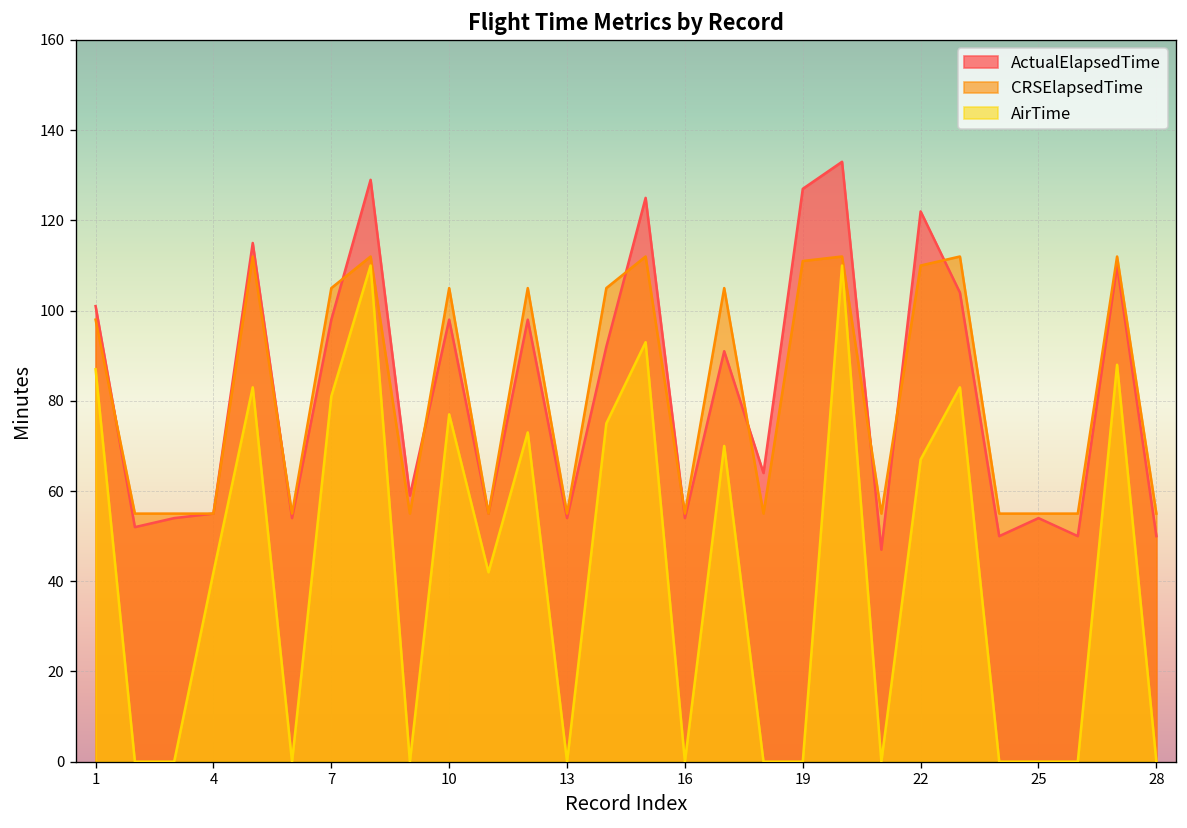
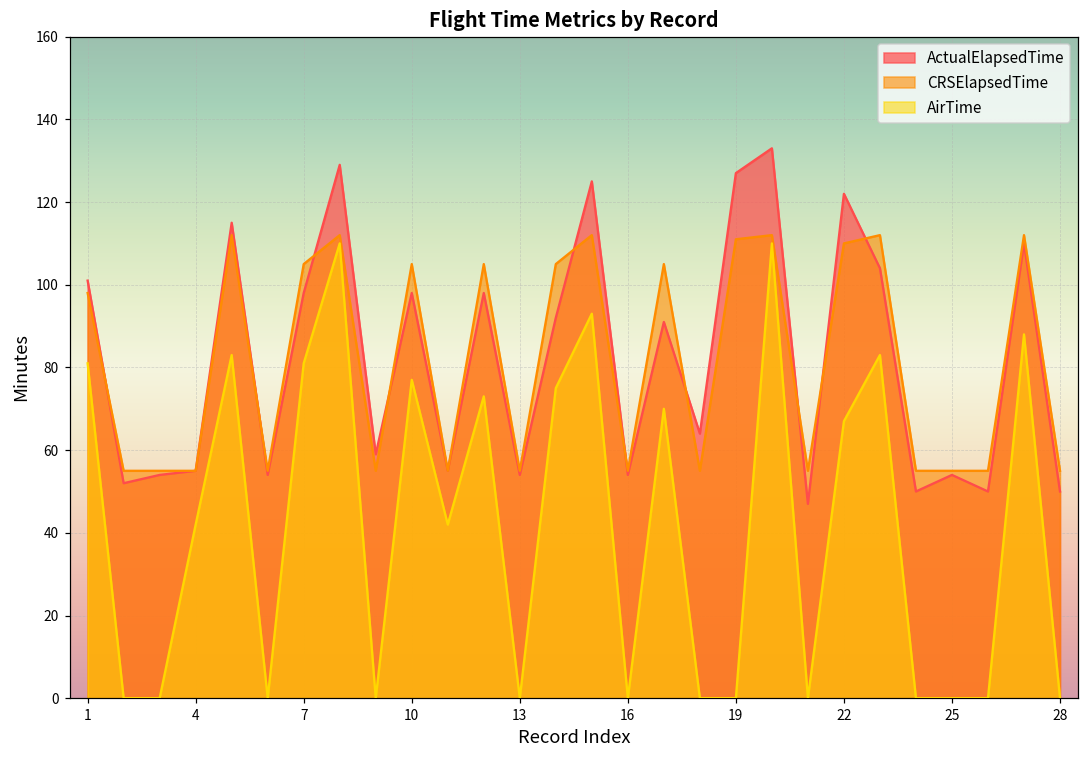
AirTime, 1: 87 -> 81
